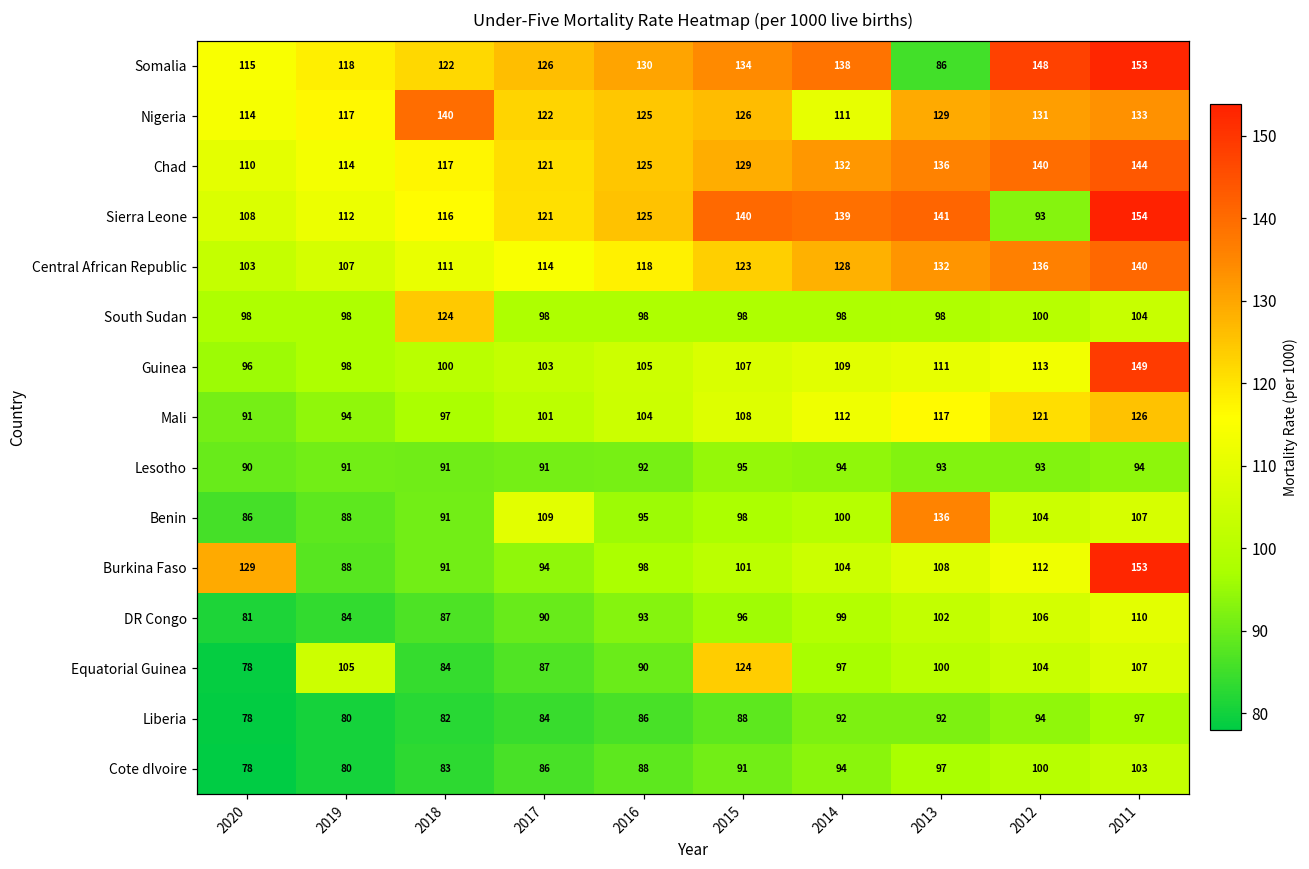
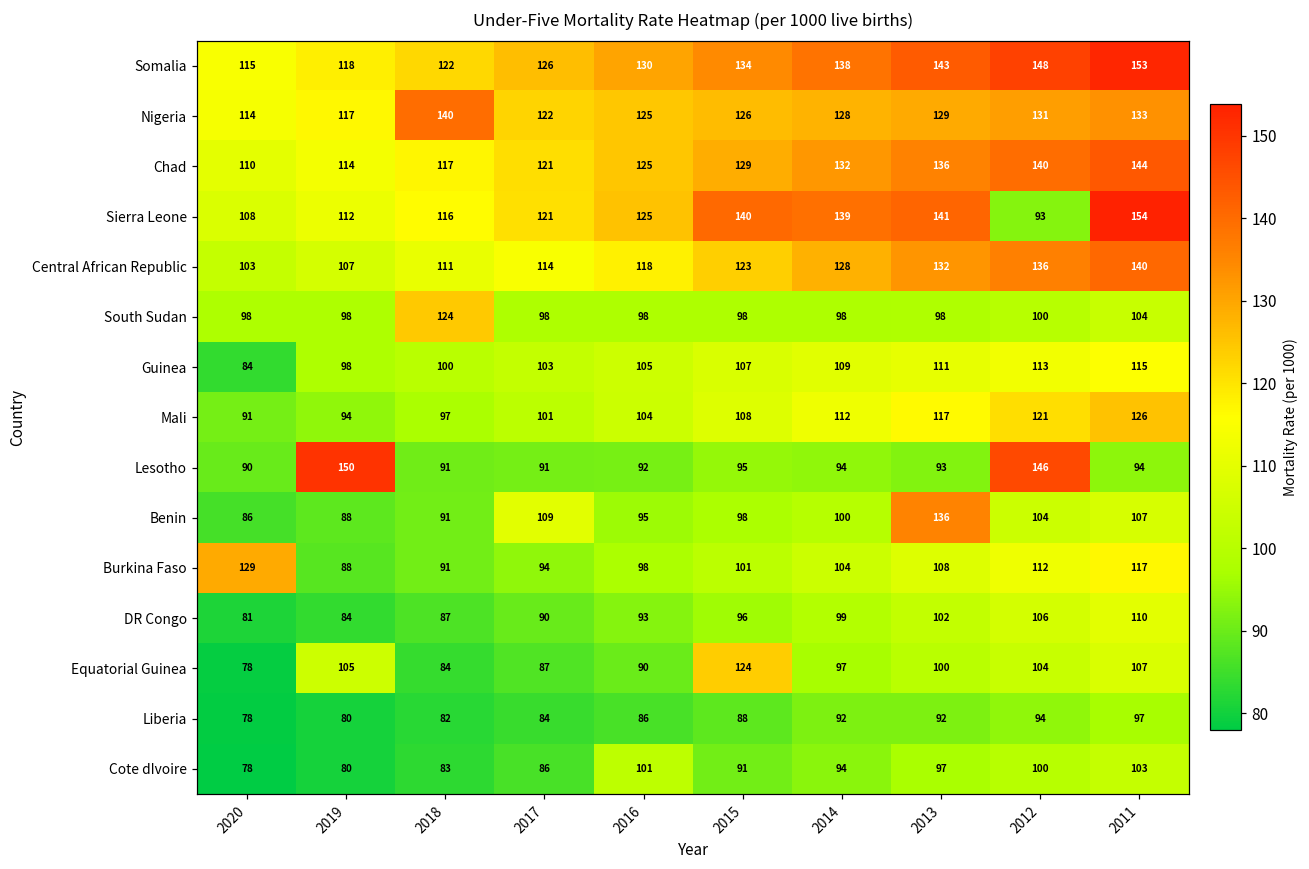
Somalia, 2013: 86 -> 143
Nigeria, 2014: 111 -> 128
Guinea, 2020: 96 -> 84
Guinea, 2011: 149 -> 115
Lesotho, 2019: 91 -> 150
Lesotho, 2012: 93 -> 146
Burkina Faso, 2011: 153 -> 117
Cote dIvoire, 2016: 88 -> 101
